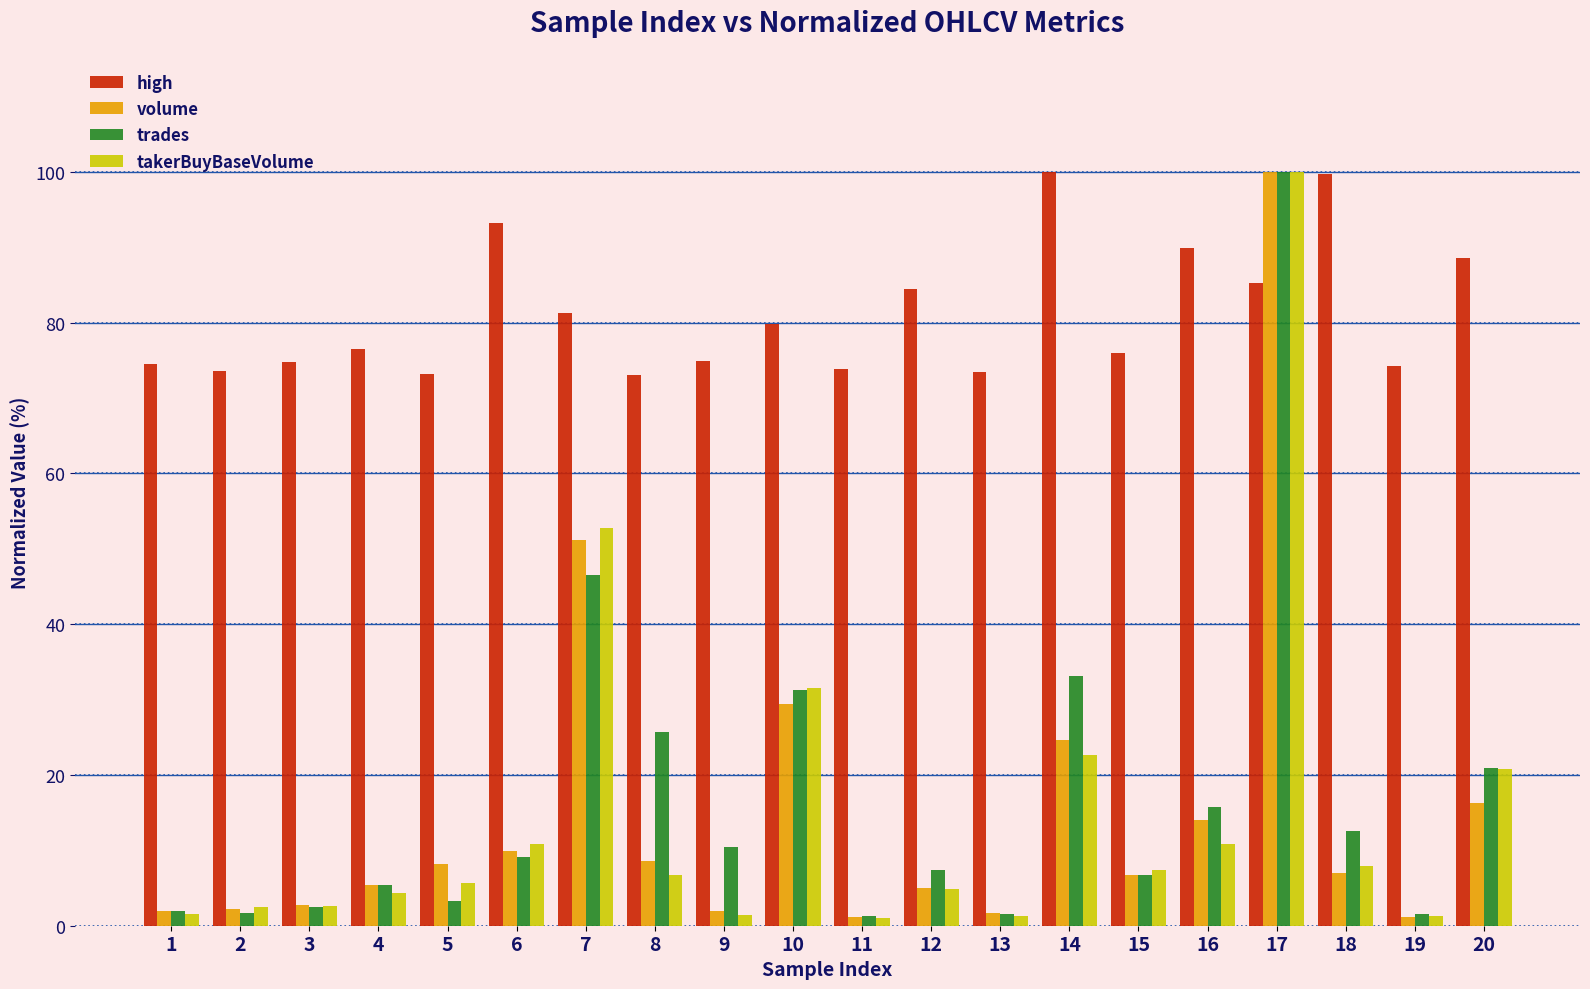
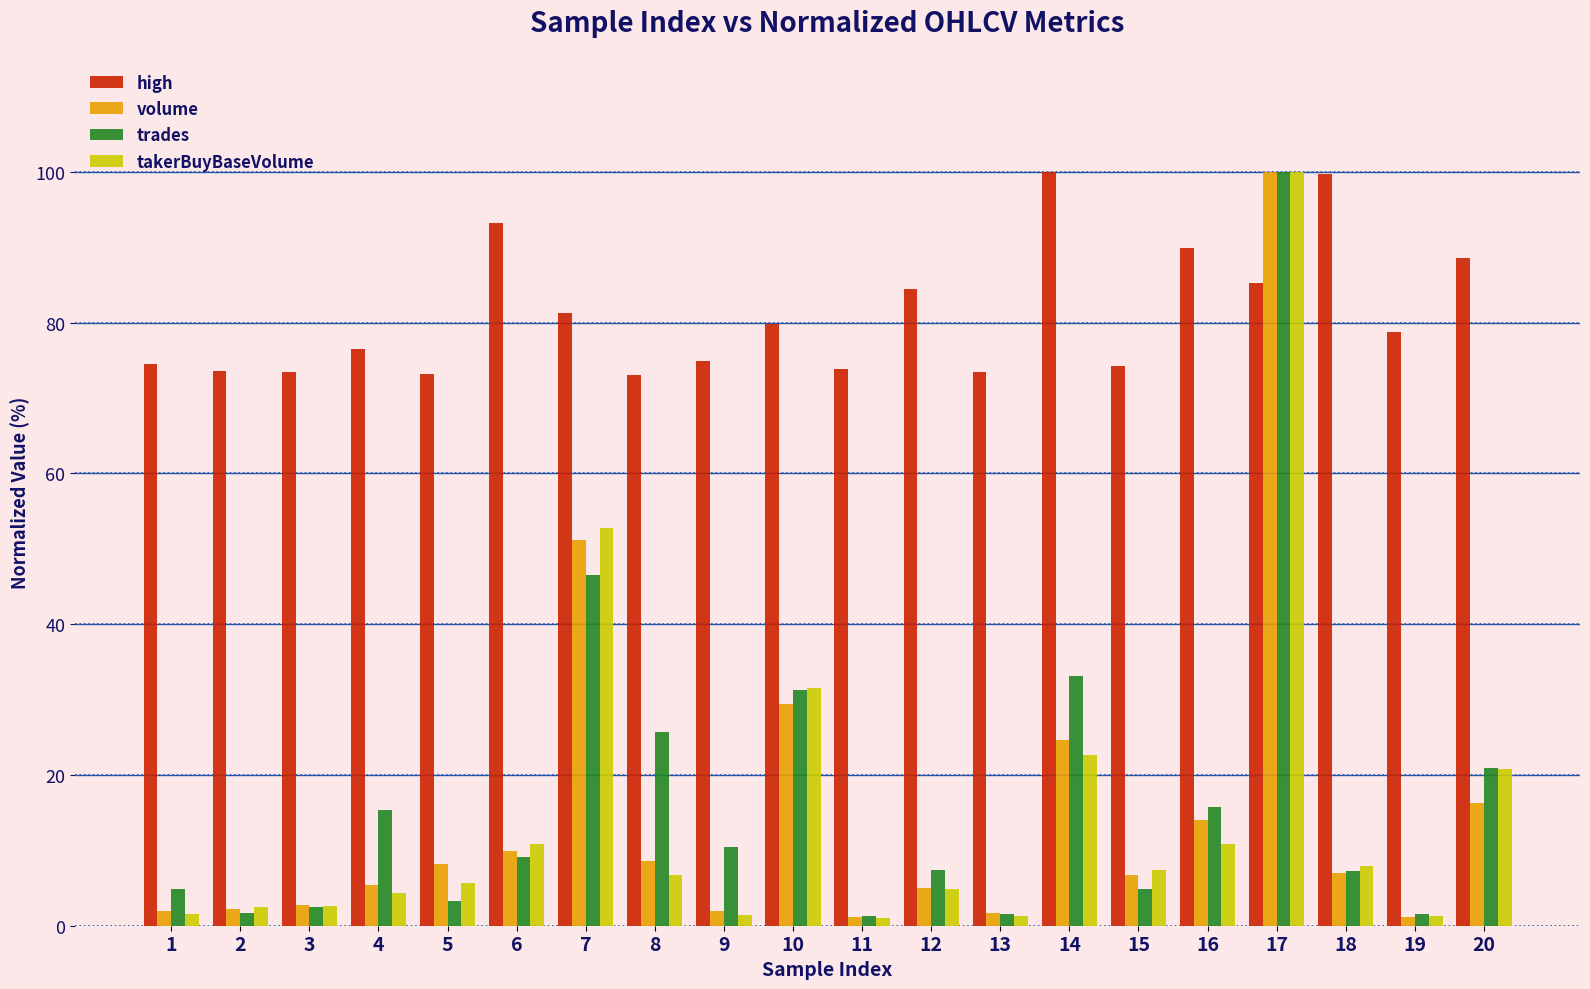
trades, 1: 2 -> 5
high, 3: 75 -> 74
trades, 4: 5 -> 15
high, 15: 76 -> 74
trades, 15: 7 -> 5
trades, 18: 13 -> 7
high, 19: 74 -> 79
